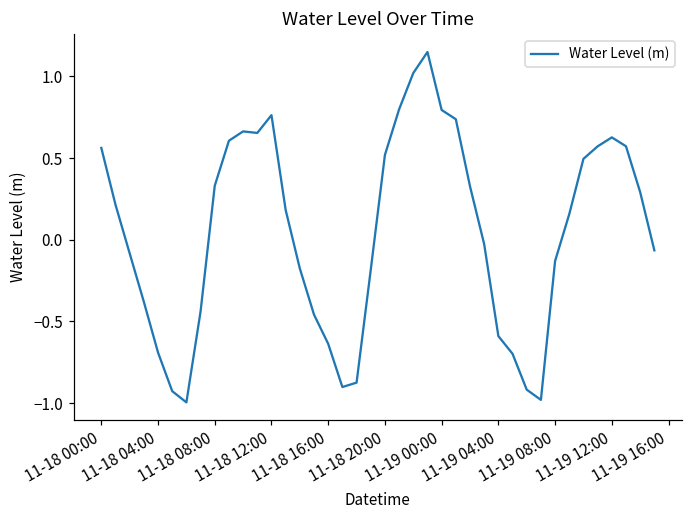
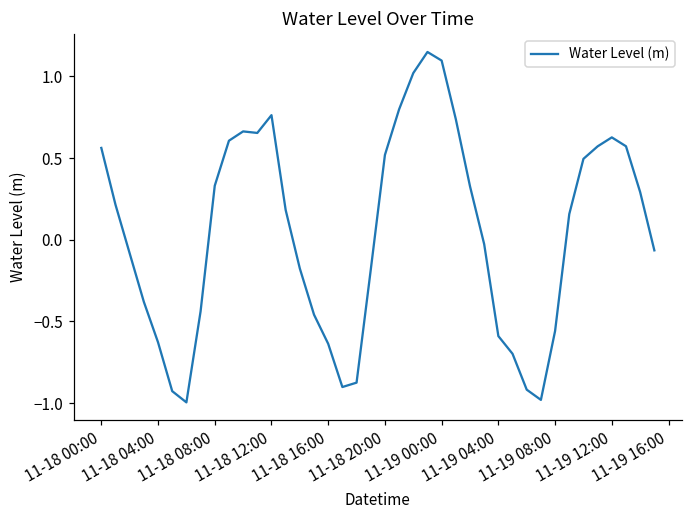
11-18 04:00: -0.69 -> -0.63
11-19 00:00: 0.79 -> 1.10
11-19 08:00: -0.13 -> -0.56
